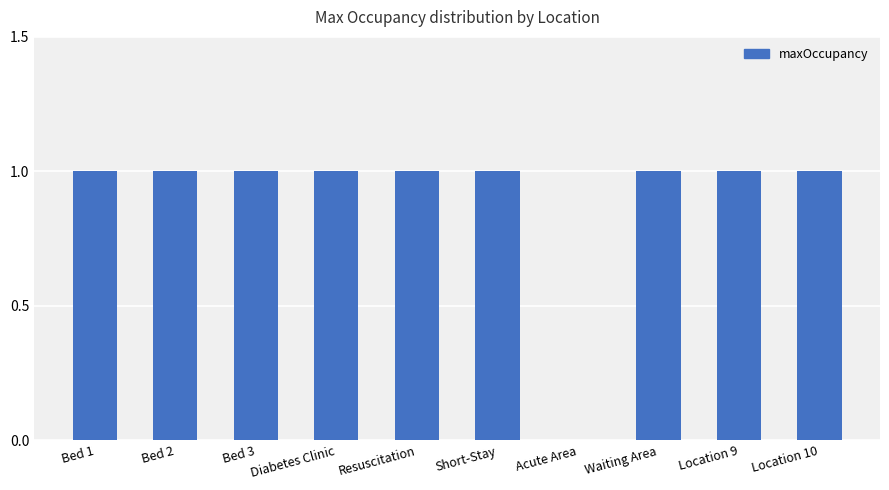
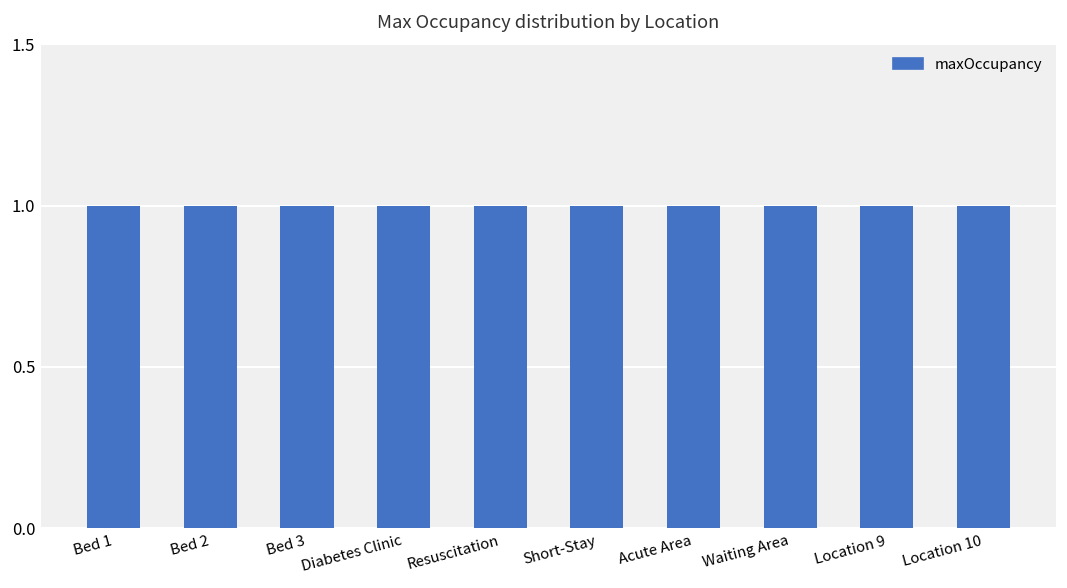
Acute Area: 0 -> 1
